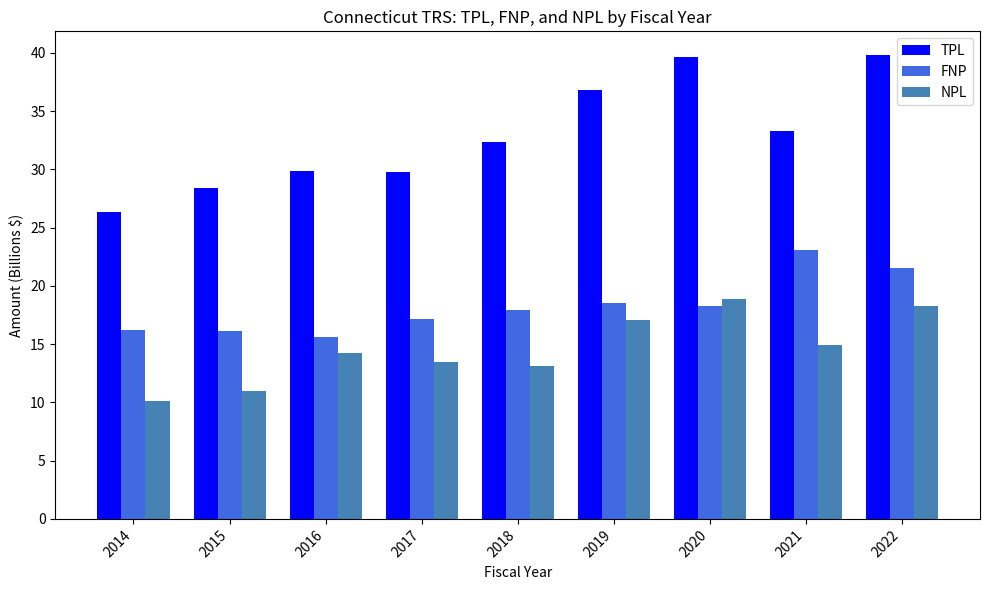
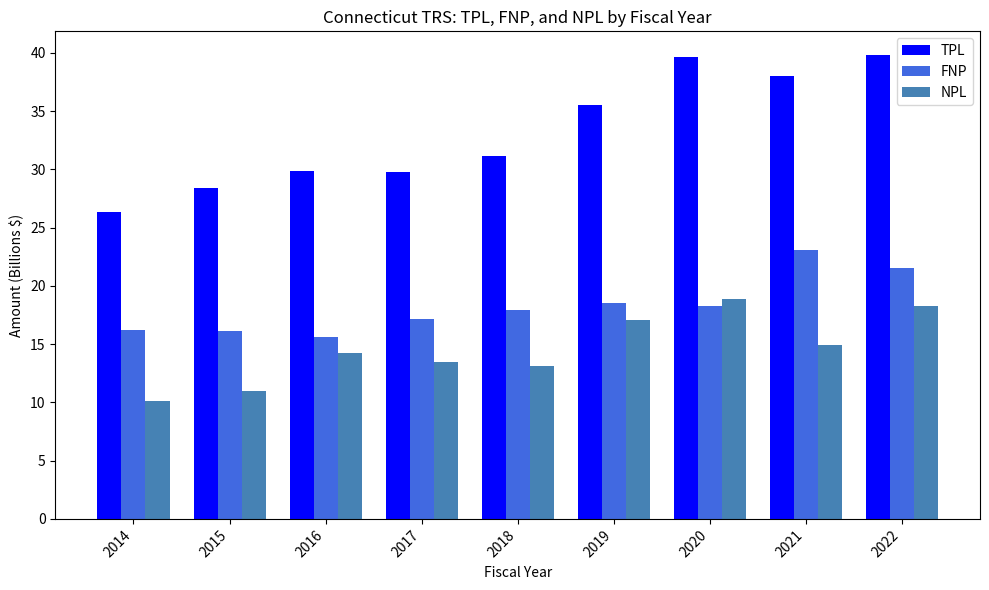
TPL, 2018: 32.4 -> 31.1
TPL, 2019: 36.8 -> 35.6
TPL, 2021: 33.3 -> 38.0
